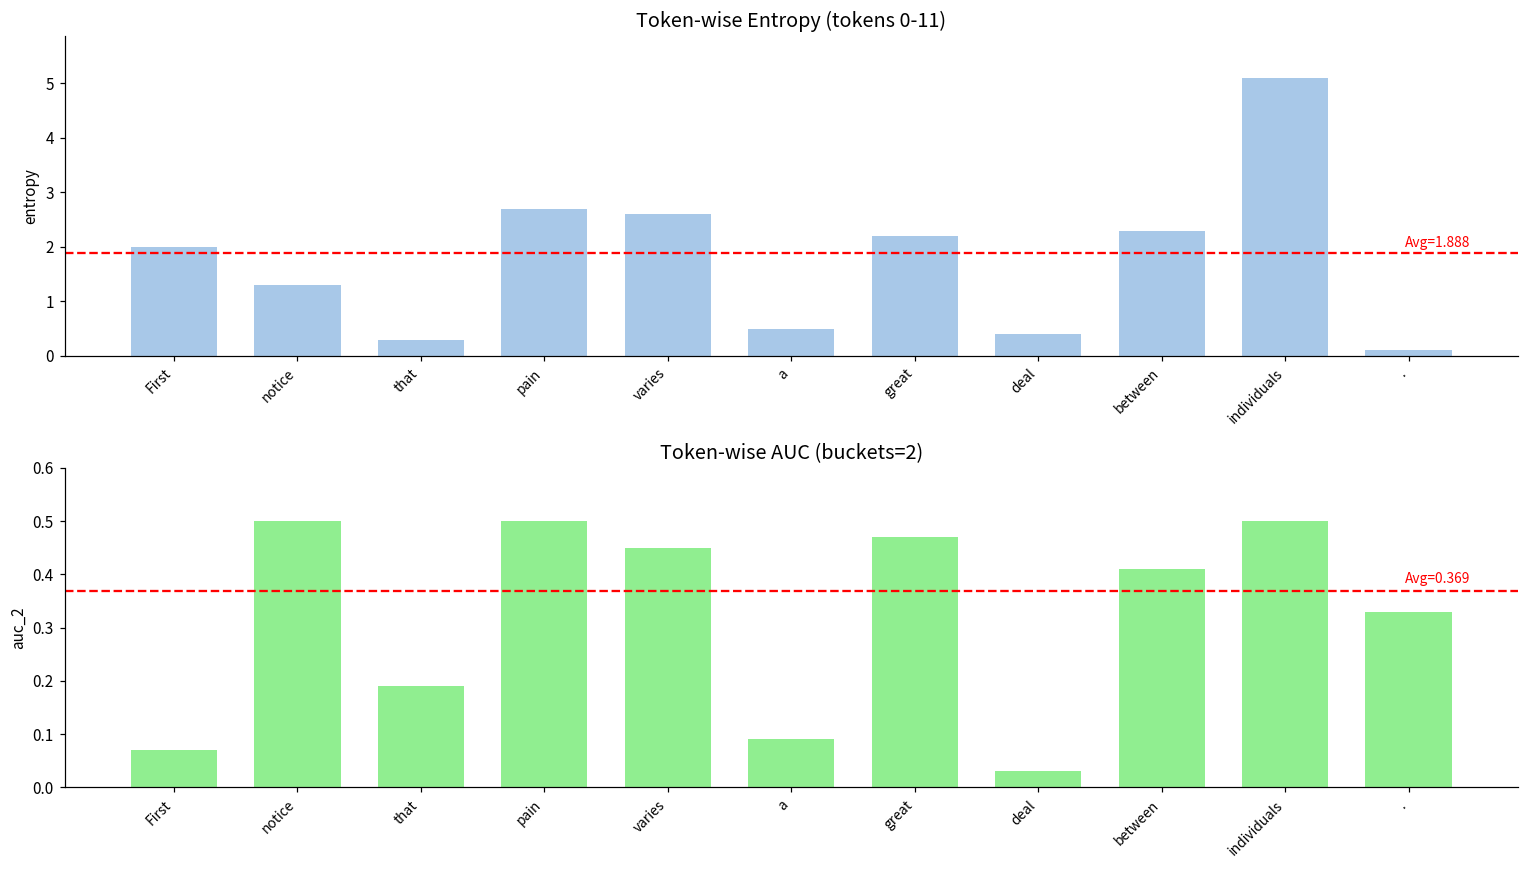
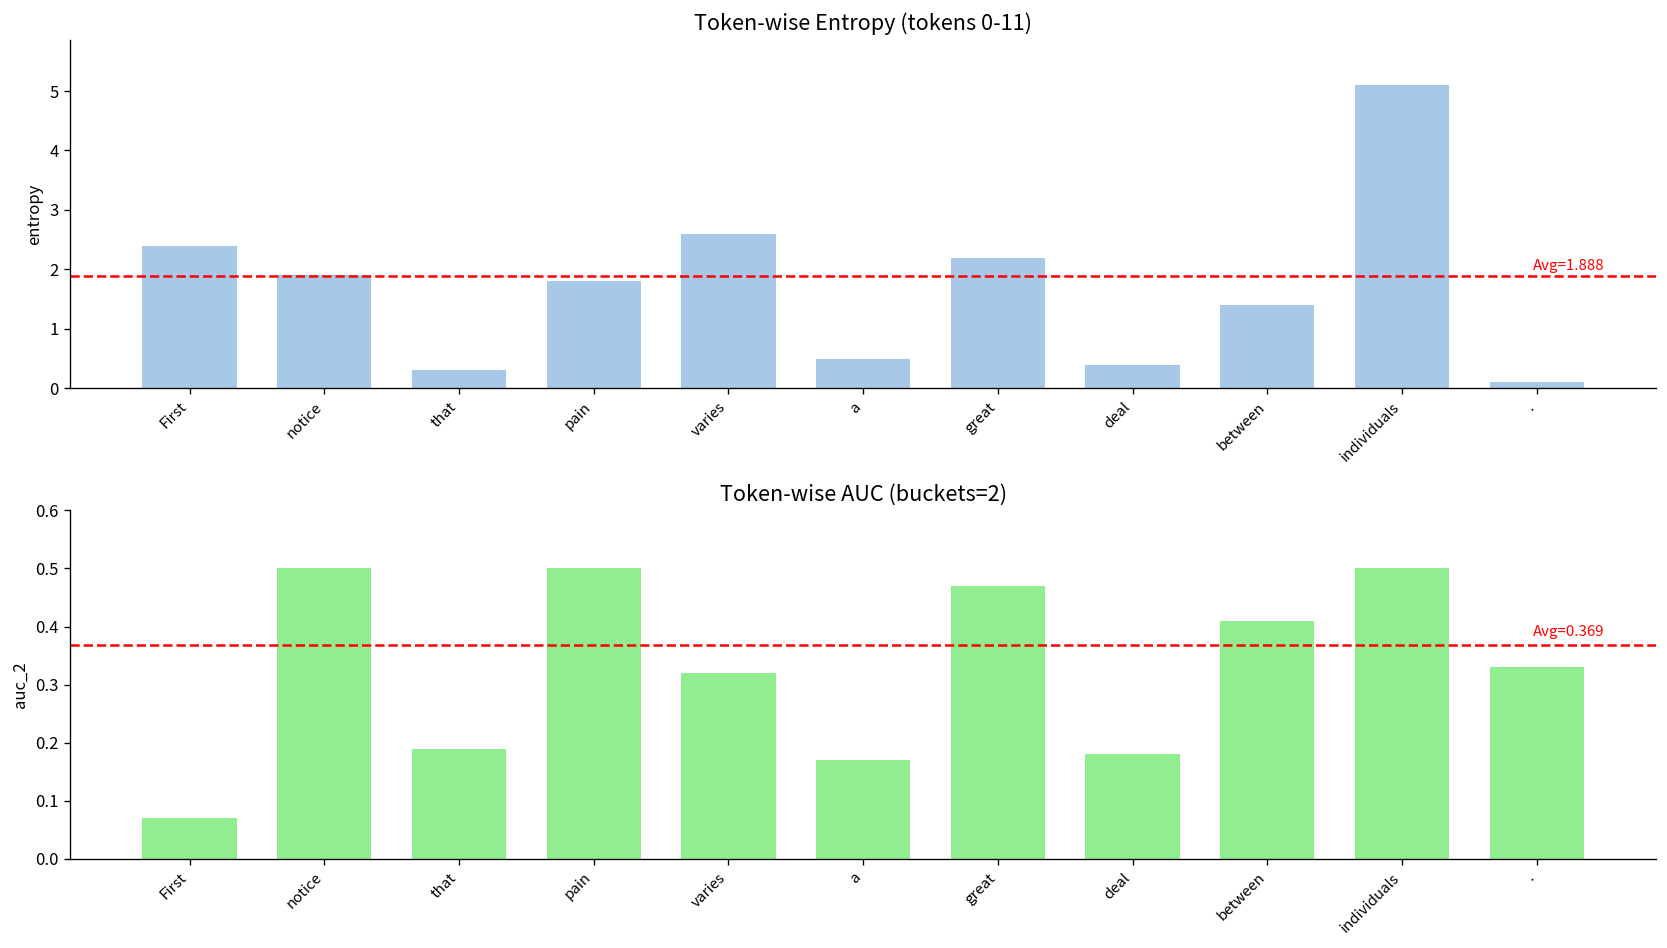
Token-wise Entropy (tokens 0-11), First: 2.0 -> 2.4
Token-wise Entropy (tokens 0-11), notice: 1.3 -> 1.9
Token-wise Entropy (tokens 0-11), pain: 2.7 -> 1.8
Token-wise Entropy (tokens 0-11), between: 2.3 -> 1.4
Token-wise AUC (buckets=2), varies: 0.45 -> 0.32
Token-wise AUC (buckets=2), a: 0.09 -> 0.17
Token-wise AUC (buckets=2), deal: 0.03 -> 0.18
